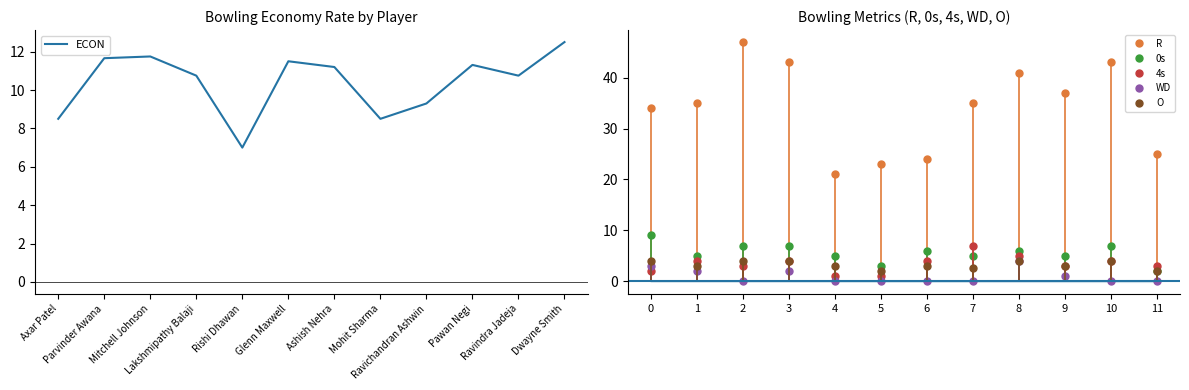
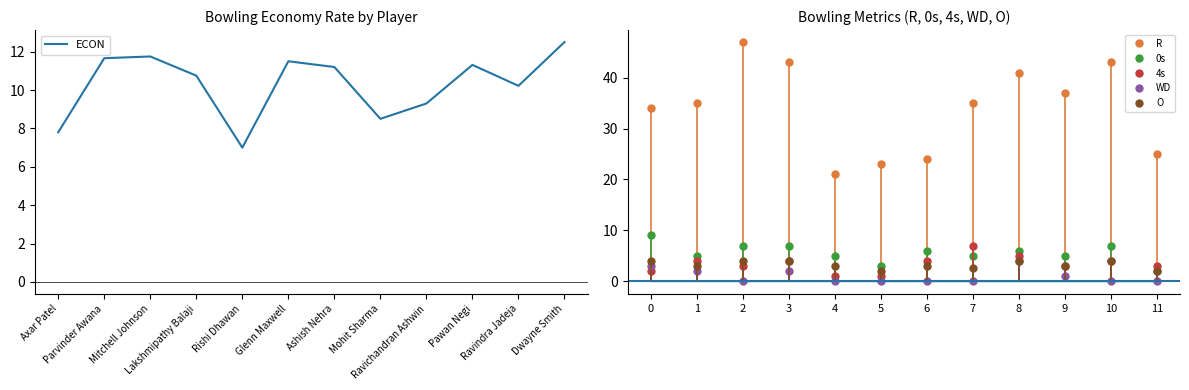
Bowling Economy Rate by Player, Axar Patel: 8.5 -> 7.8
Bowling Economy Rate by Player, Ravindra Jadeja: 10.8 -> 10.2
